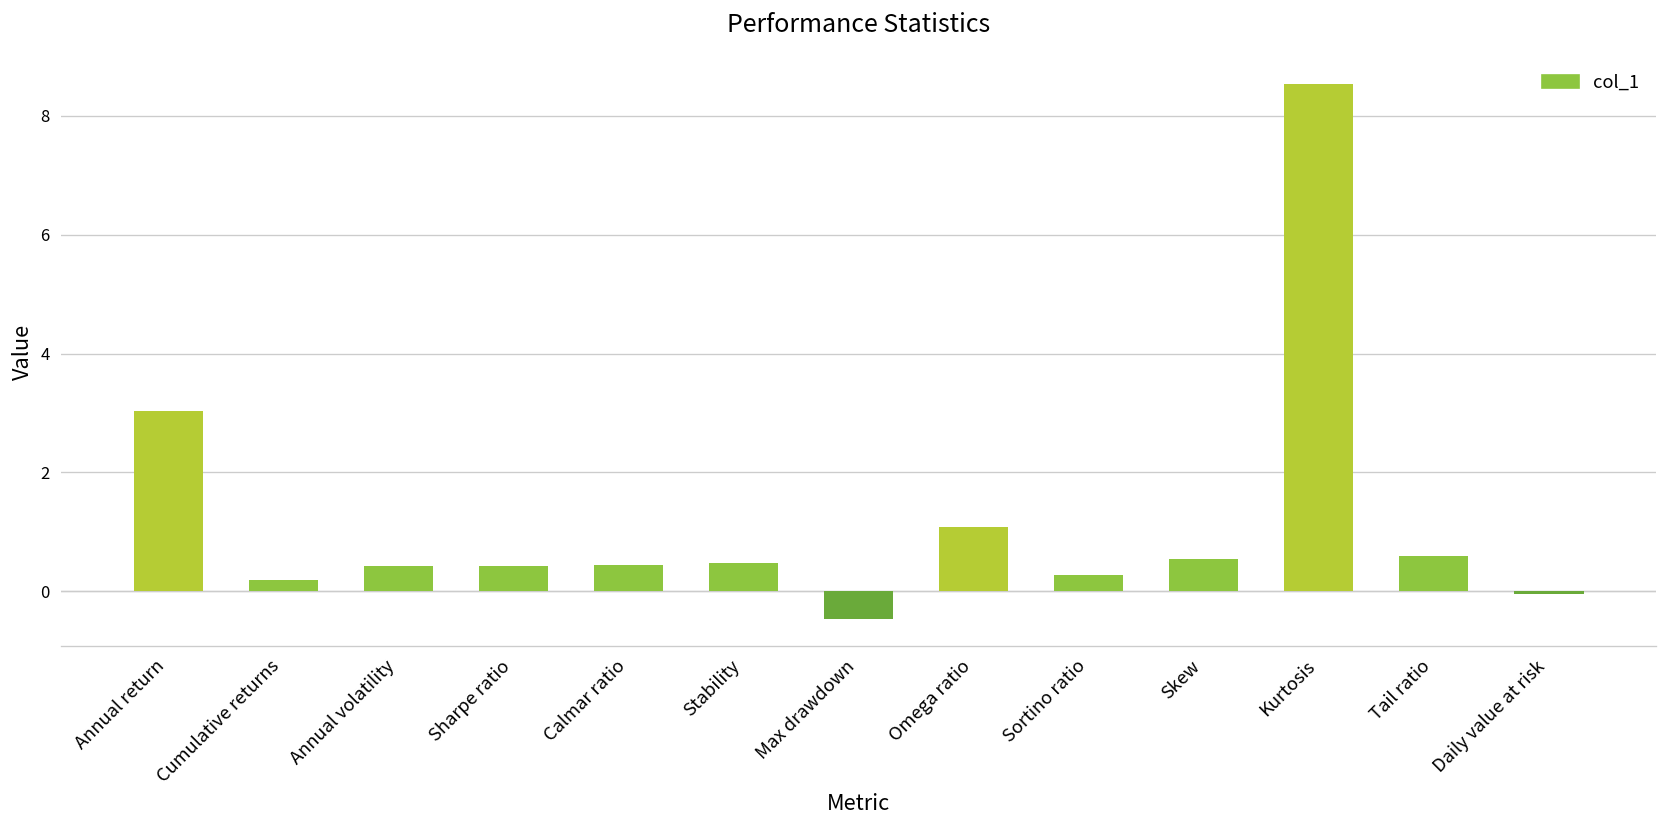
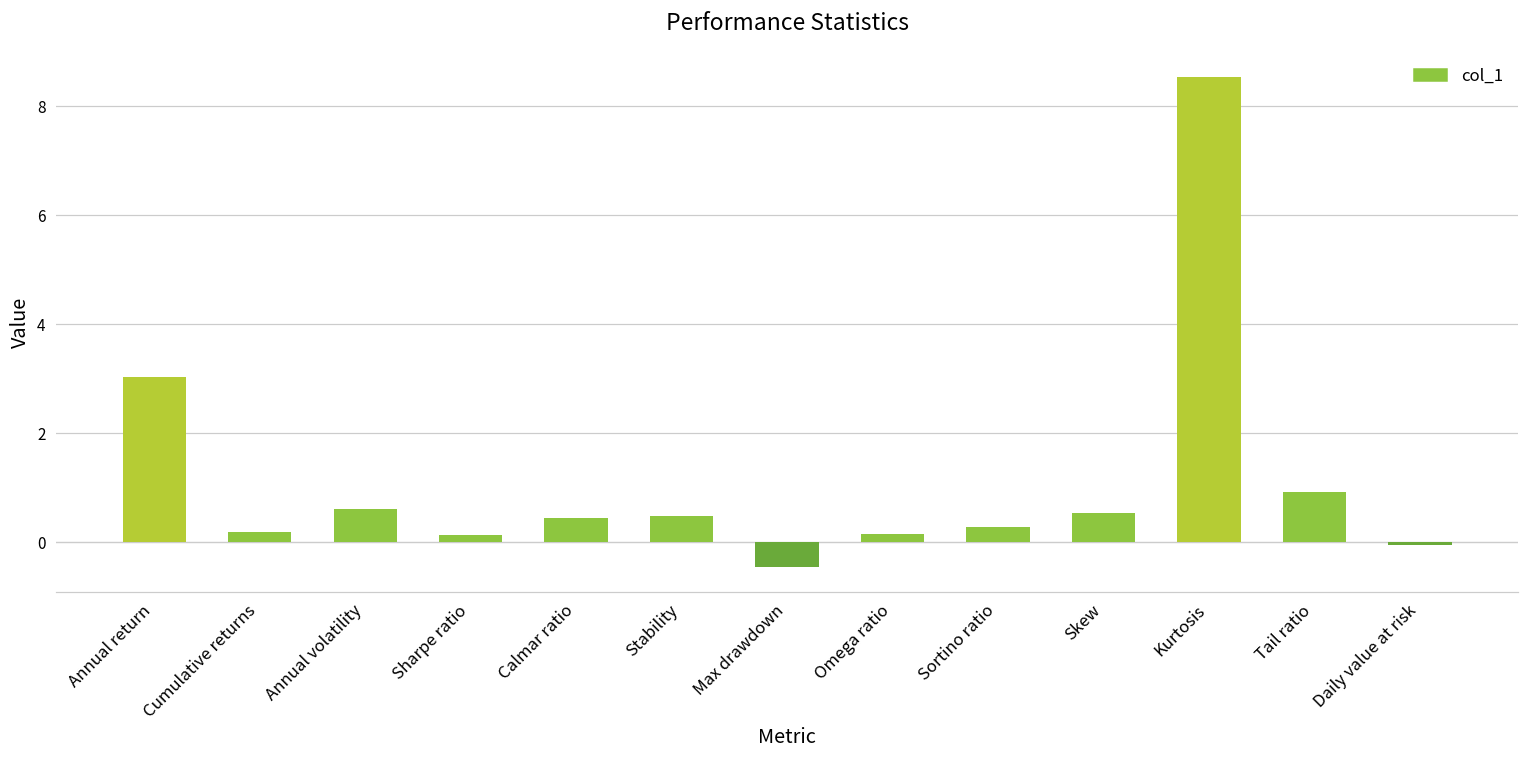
Annual volatility: 0.4 -> 0.6
Sharpe ratio: 0.4 -> 0.1
Omega ratio: 1.1 -> 0.2
Tail ratio: 0.6 -> 0.9
